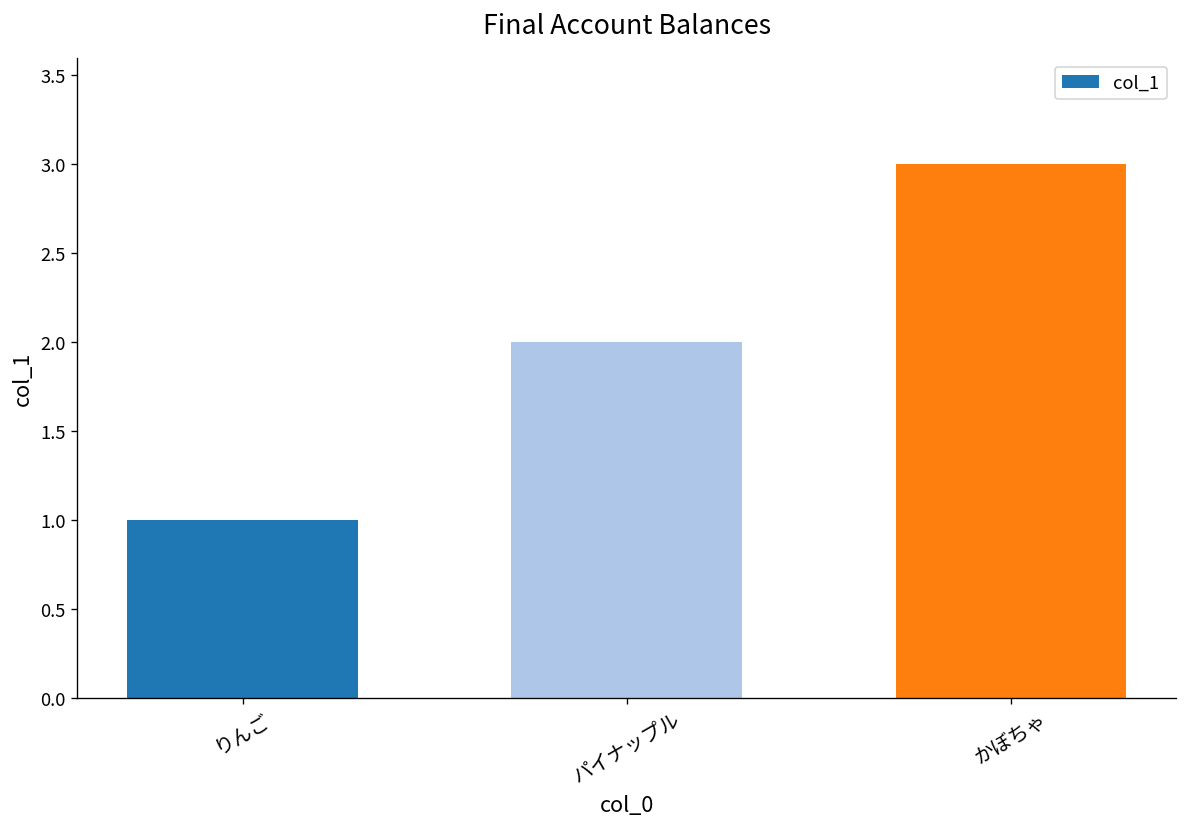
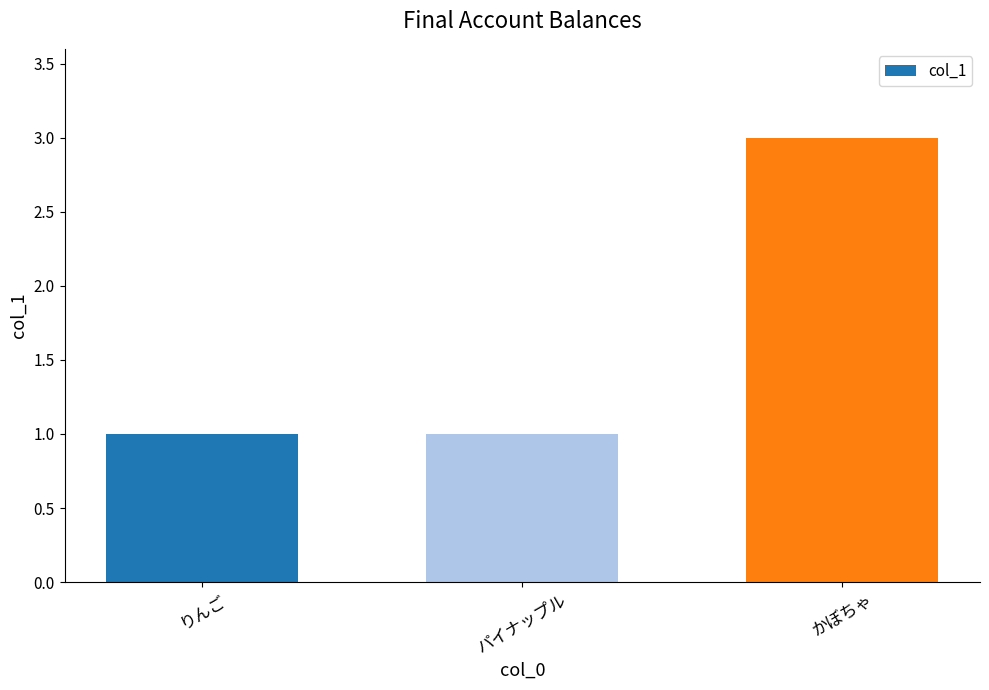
パイナップル: 2 -> 1
